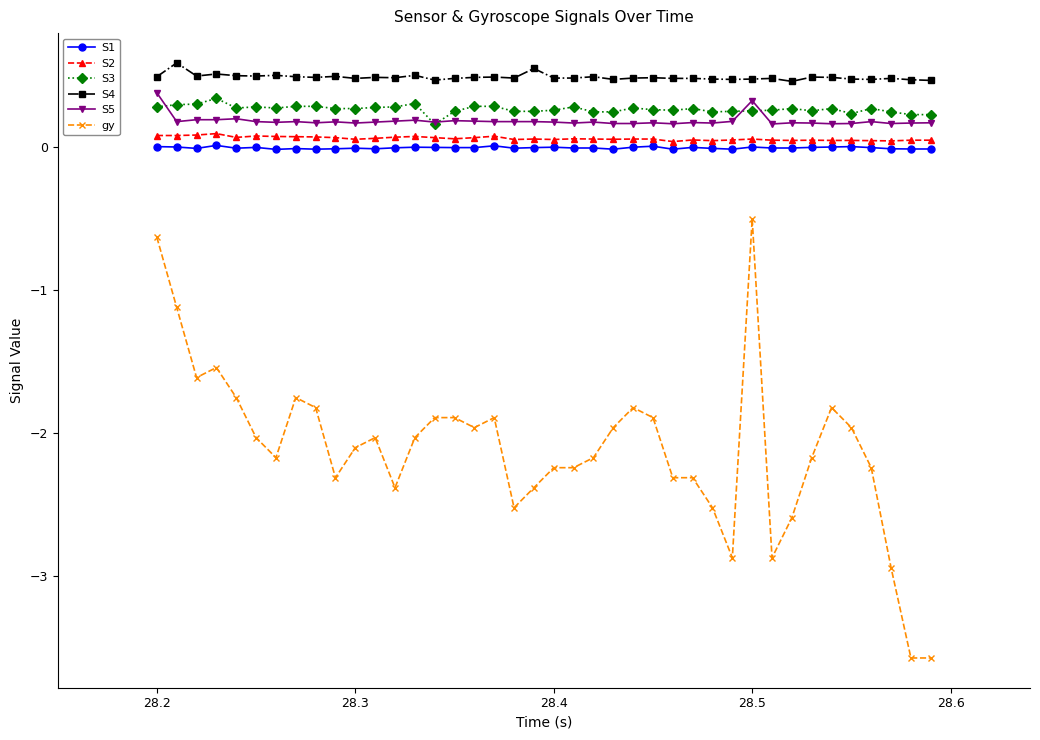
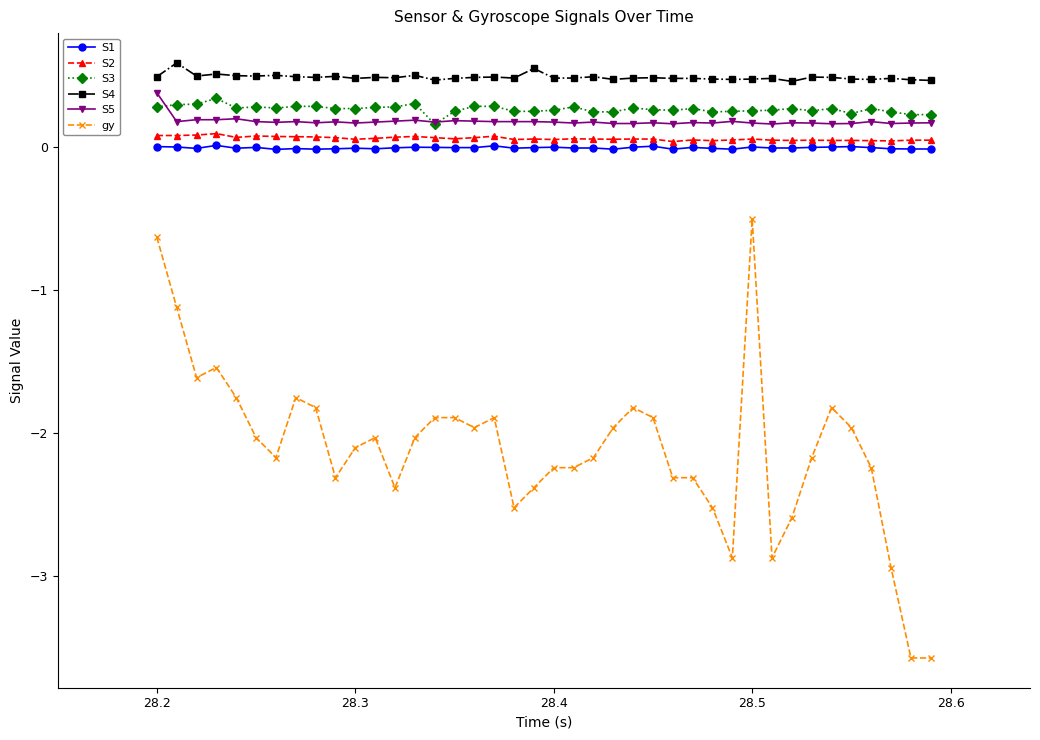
S5, 28.5: 0.33 -> 0.17
